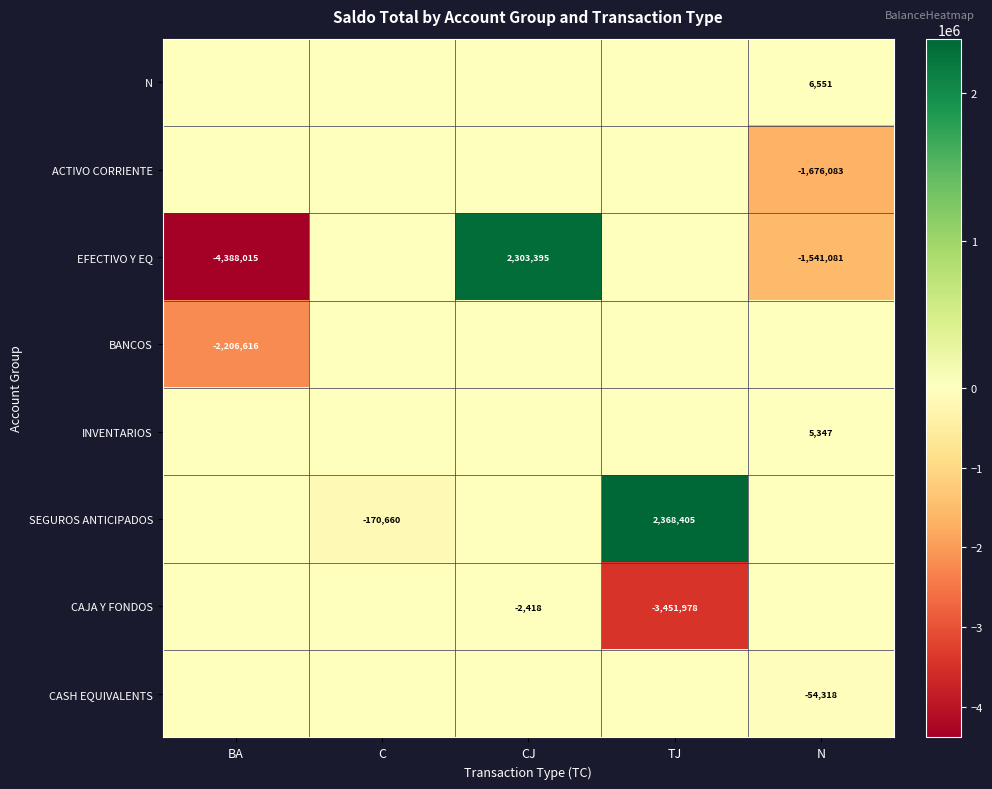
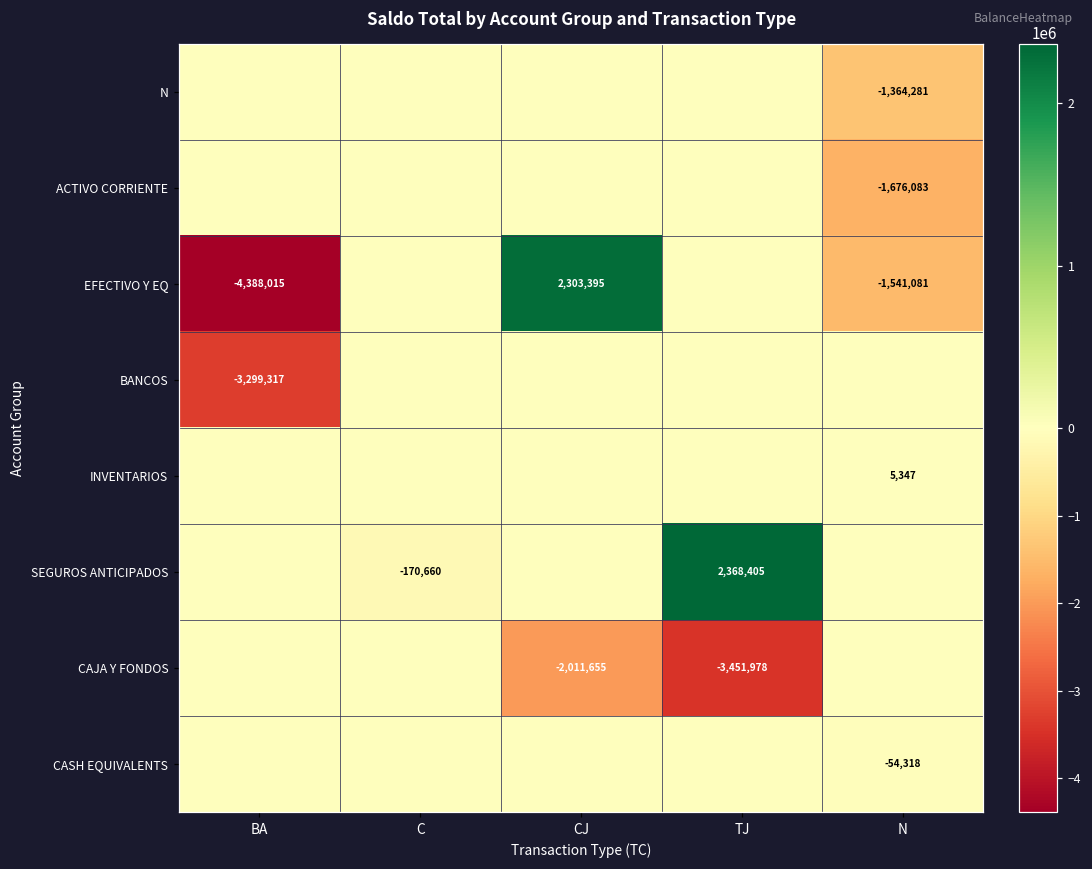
N, N: 6,551 -> -1,364,281
BANCOS, BA: -2,206,616 -> -3,299,317
CAJA Y FONDOS, CJ: -2,418 -> -2,011,655
